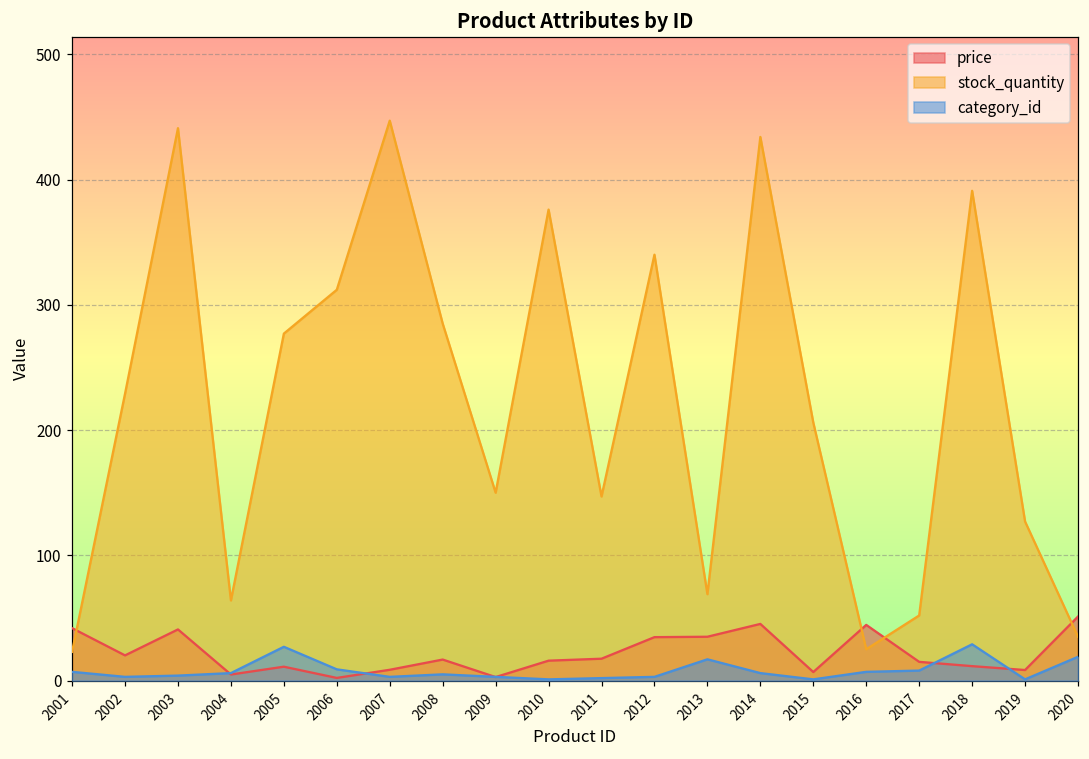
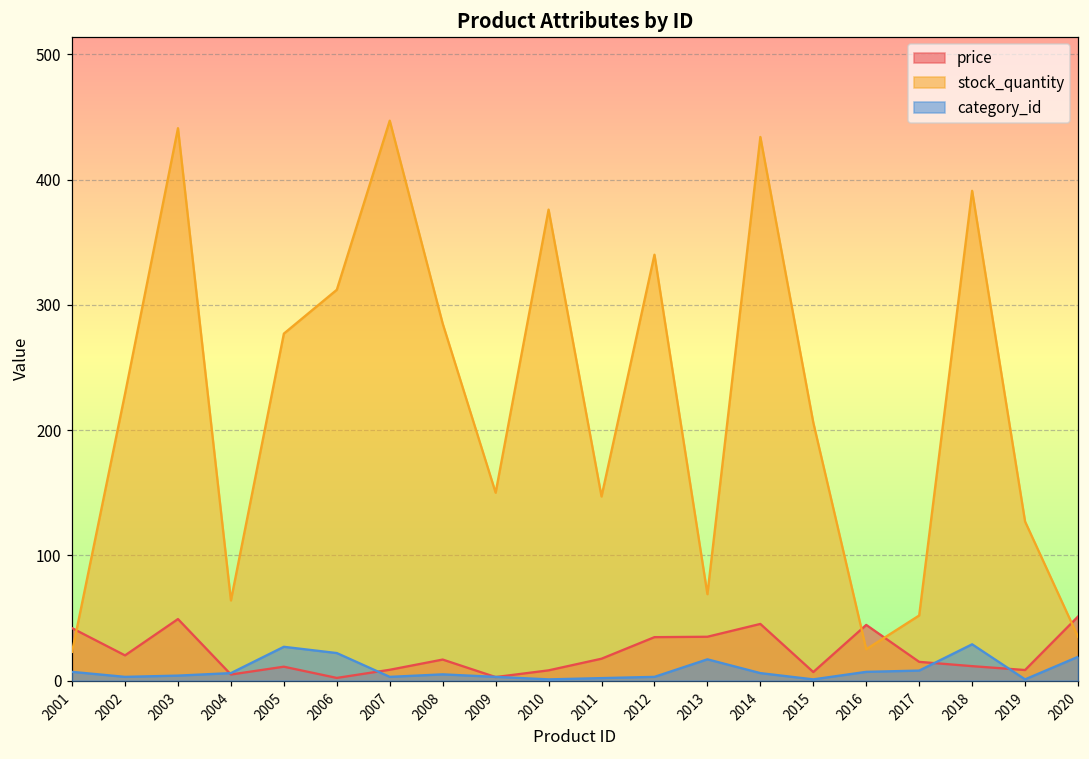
price, 2003: 41 -> 49
category_id, 2006: 9 -> 22
price, 2010: 16 -> 8
